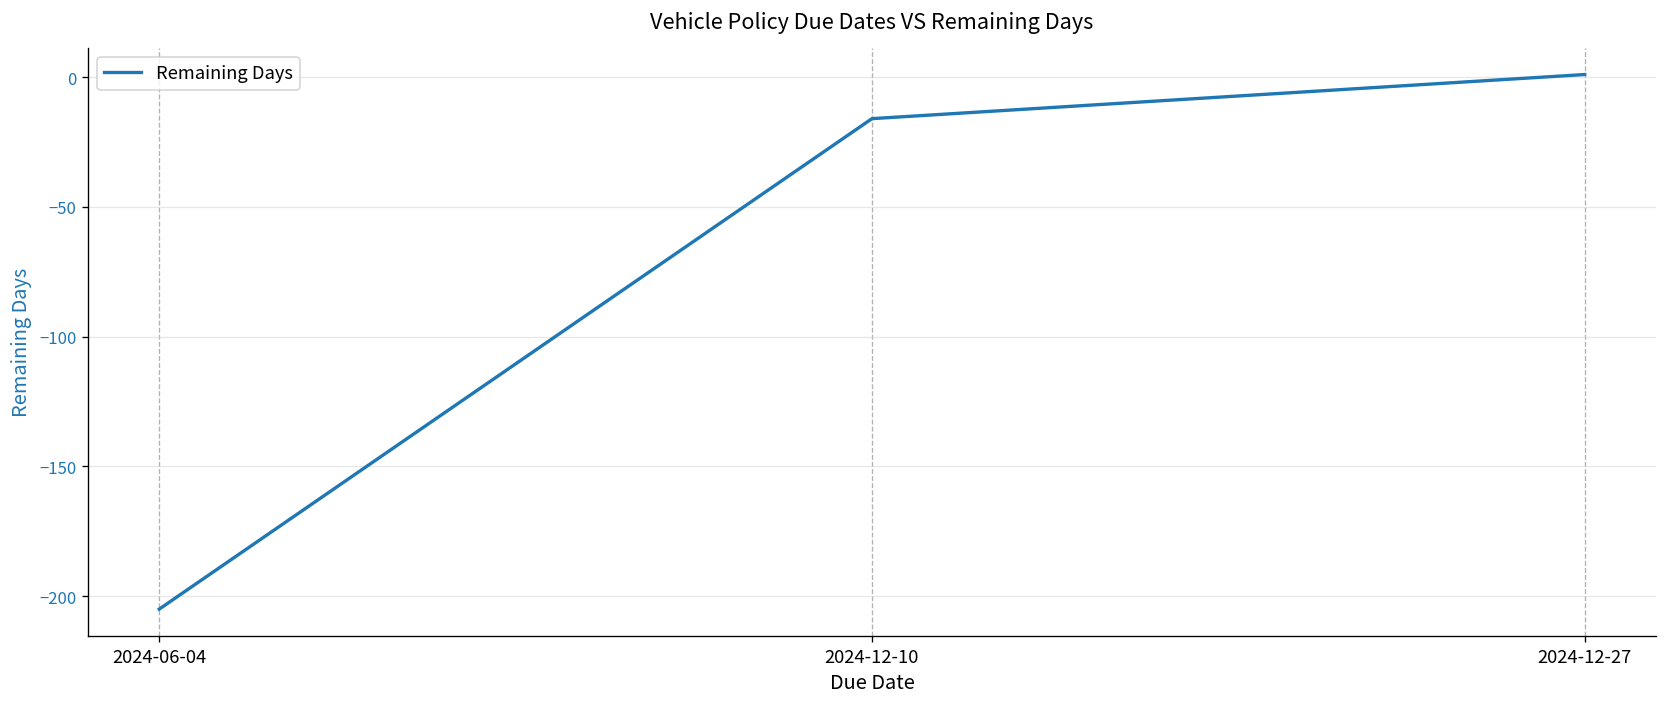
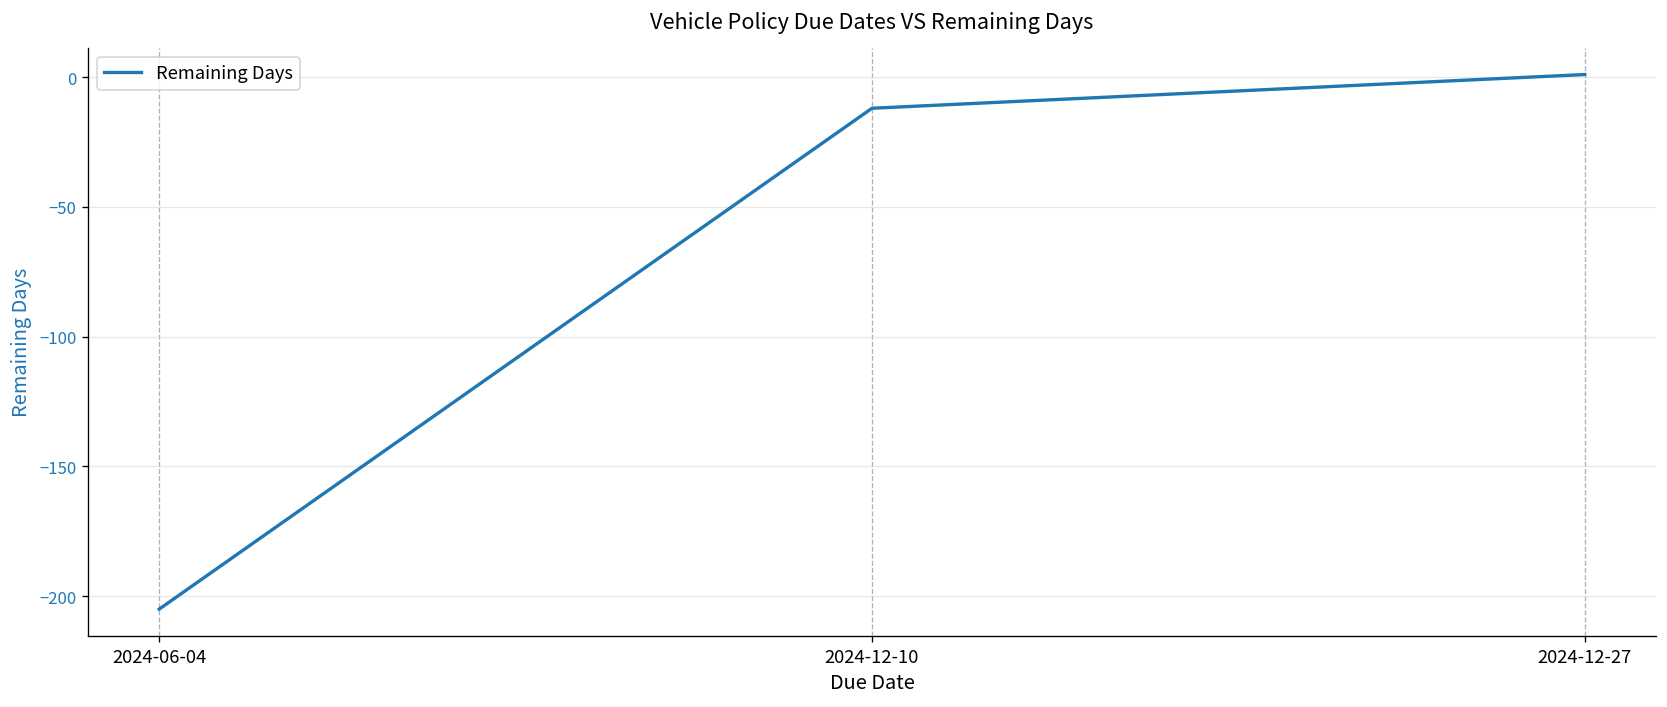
2024-12-10: -16 -> -12
